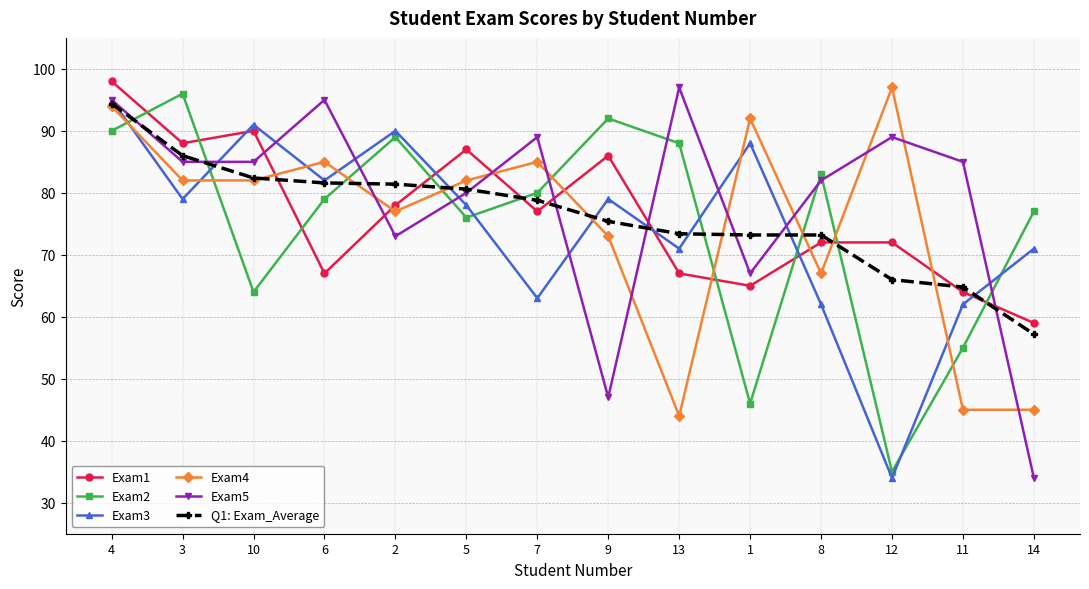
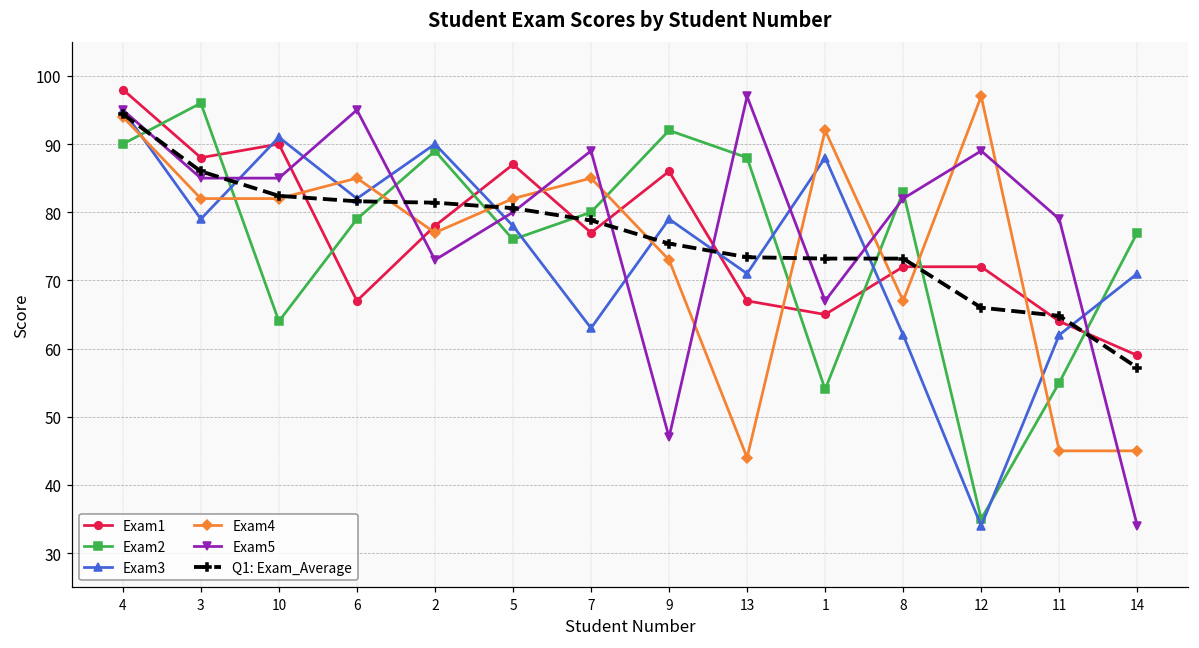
Exam2, 1: 46 -> 54
Exam5, 11: 85 -> 79
